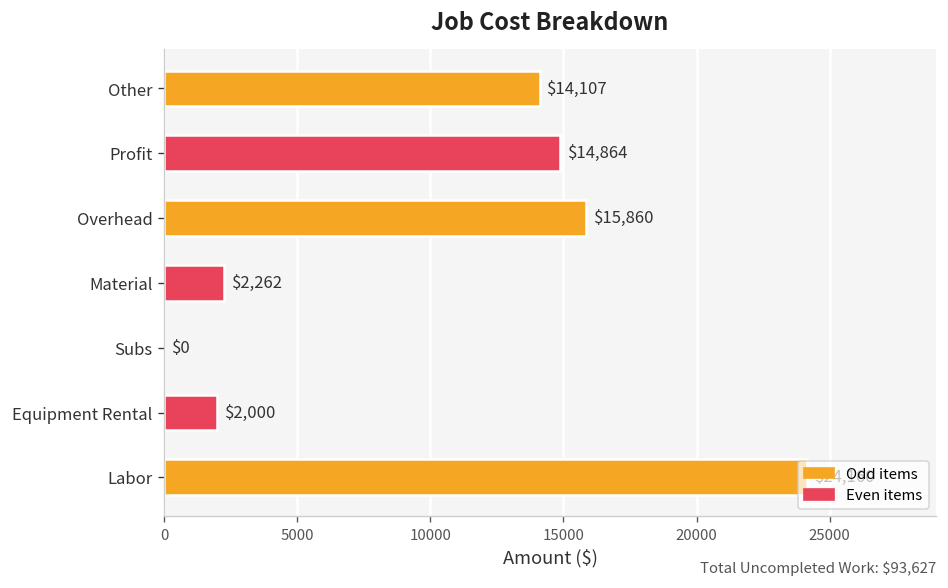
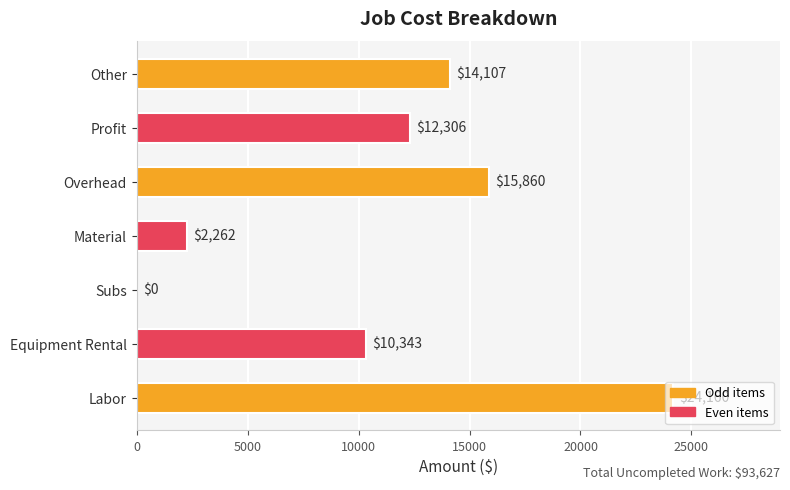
Profit: $14,864 -> $12,306
Equipment Rental: $2,000 -> $10,343
